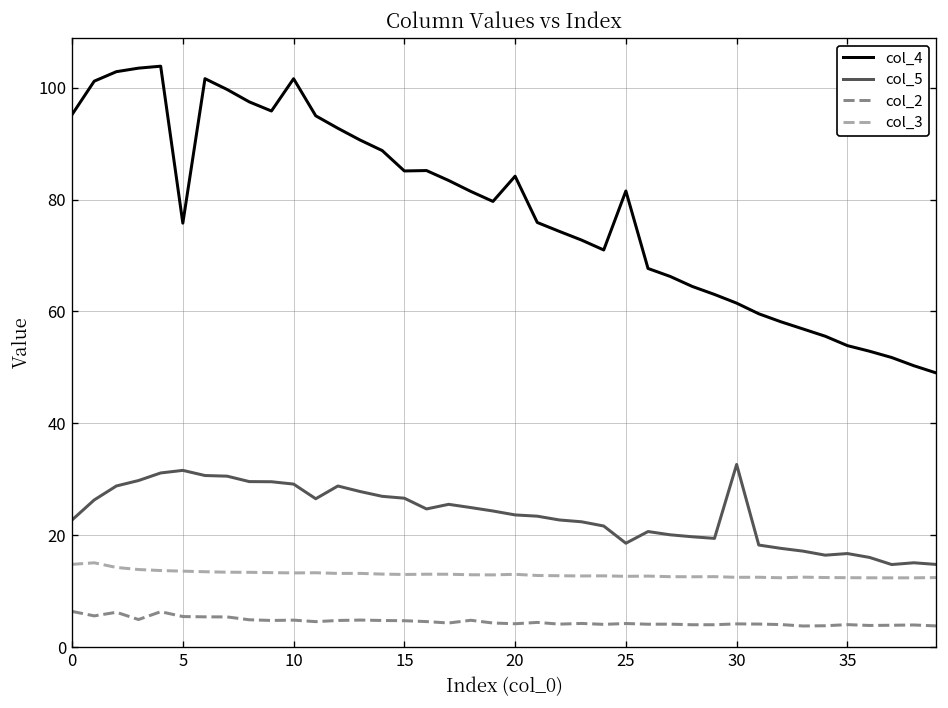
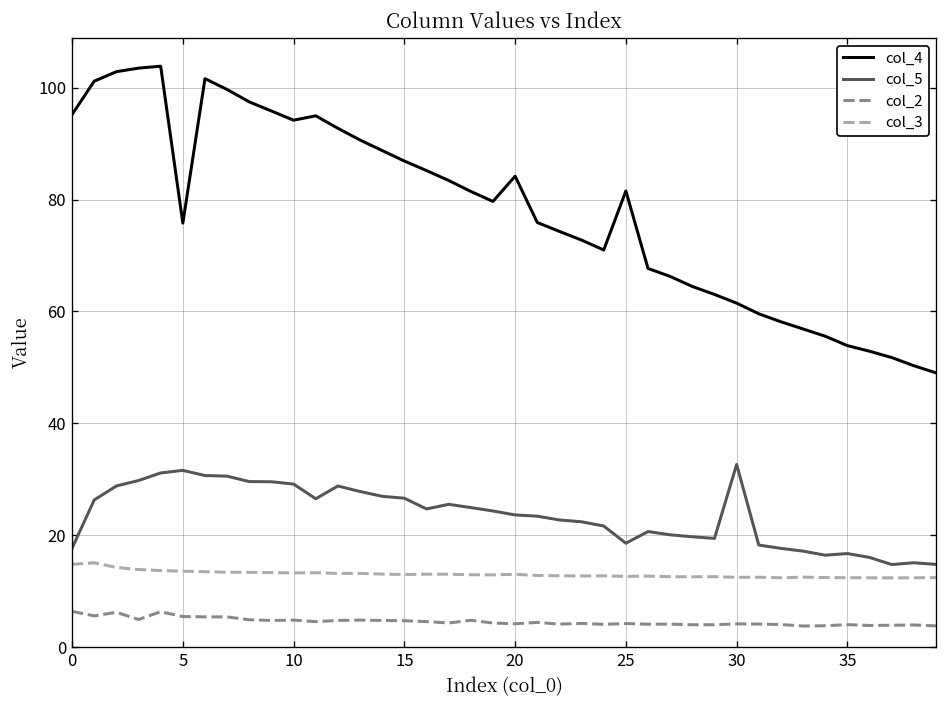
col_5, 0: 23 -> 18
col_4, 10: 102 -> 94
col_4, 15: 85 -> 87
